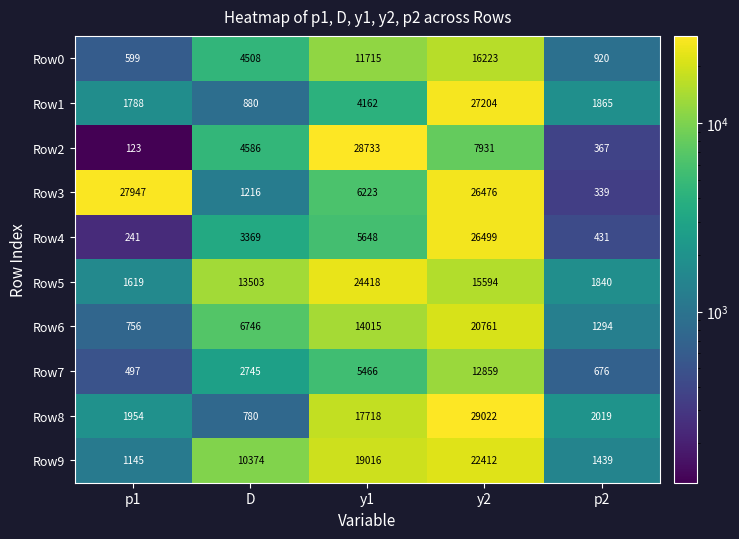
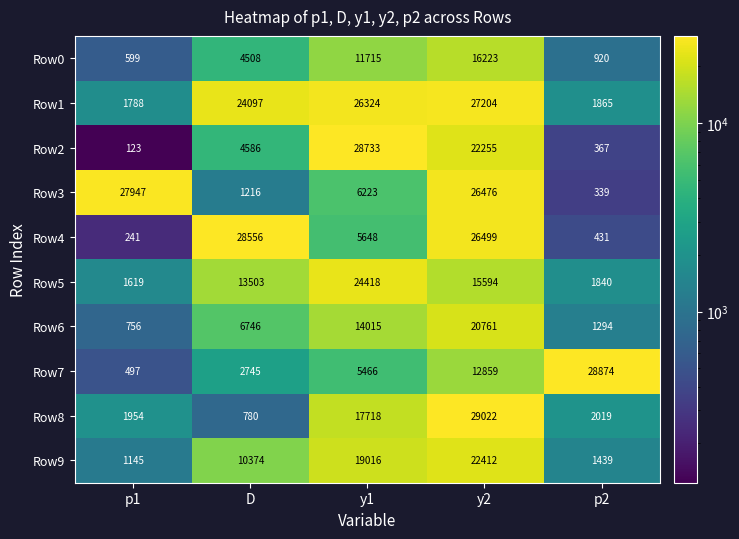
Row1, D: 880 -> 24097
Row1, y1: 4162 -> 26324
Row2, y2: 7931 -> 22255
Row4, D: 3369 -> 28556
Row7, p2: 676 -> 28874
